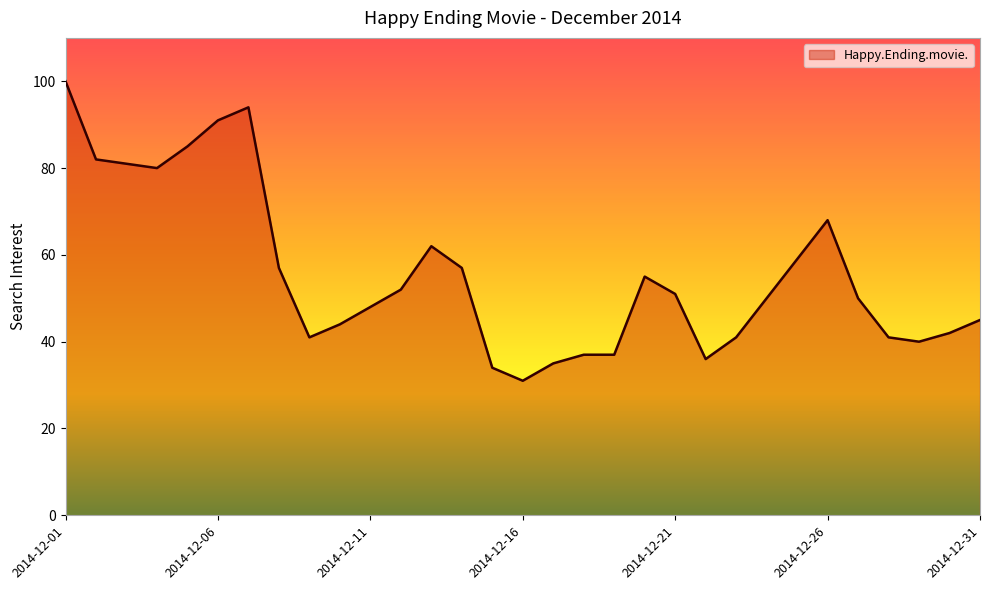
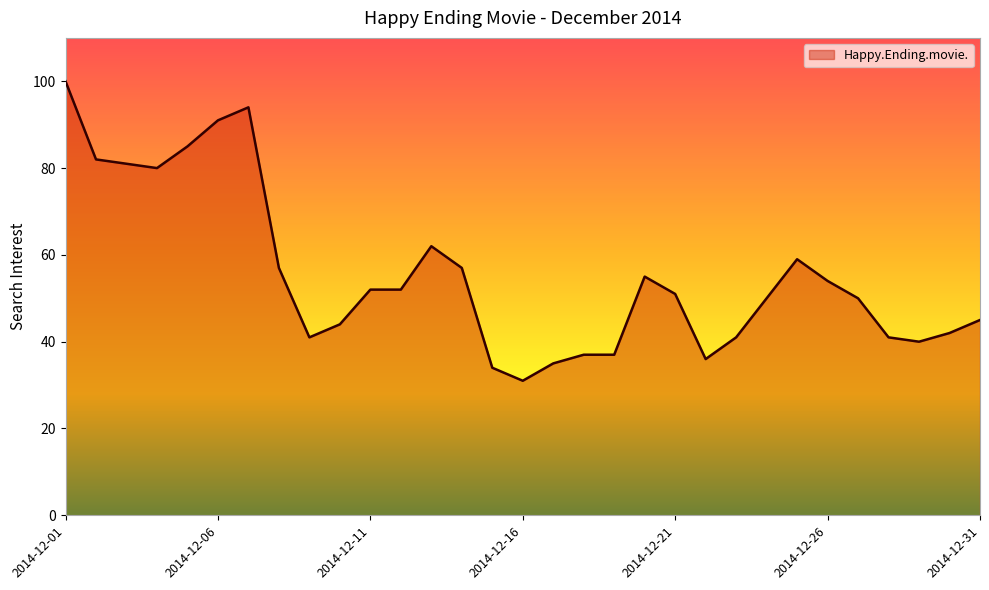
2014-12-11: 48 -> 52
2014-12-26: 68 -> 54
